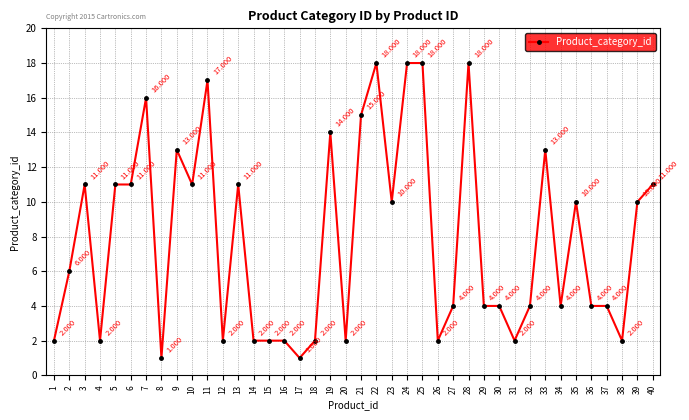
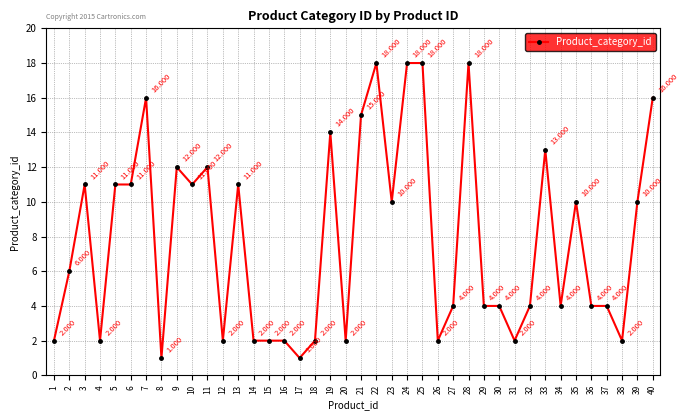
9: 13.000 -> 12.000
11: 17.000 -> 12.000
40: 11.000 -> 16.000
